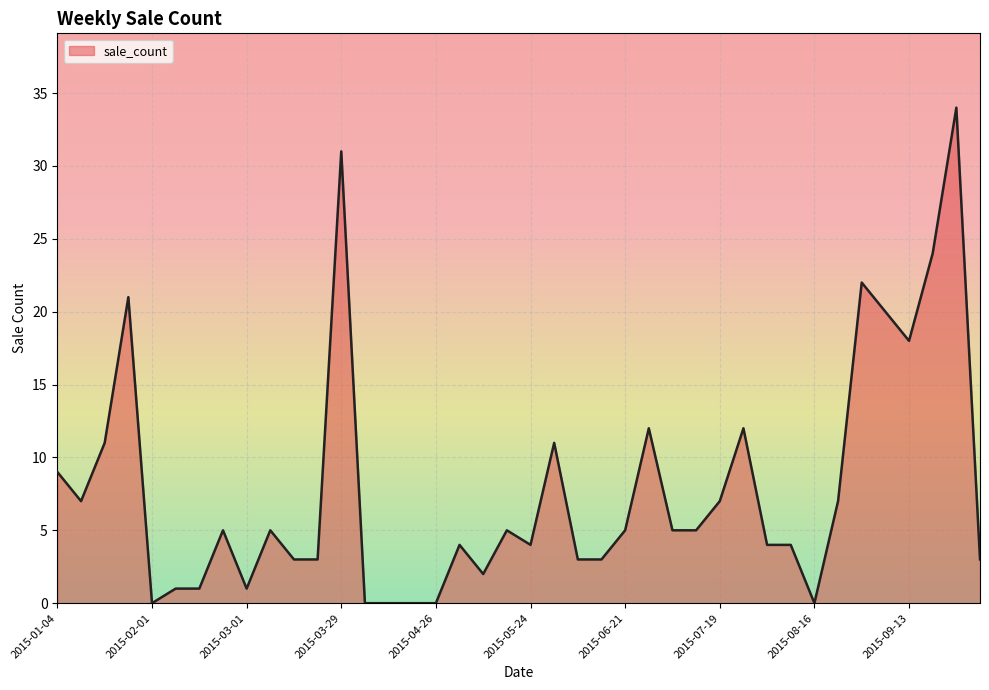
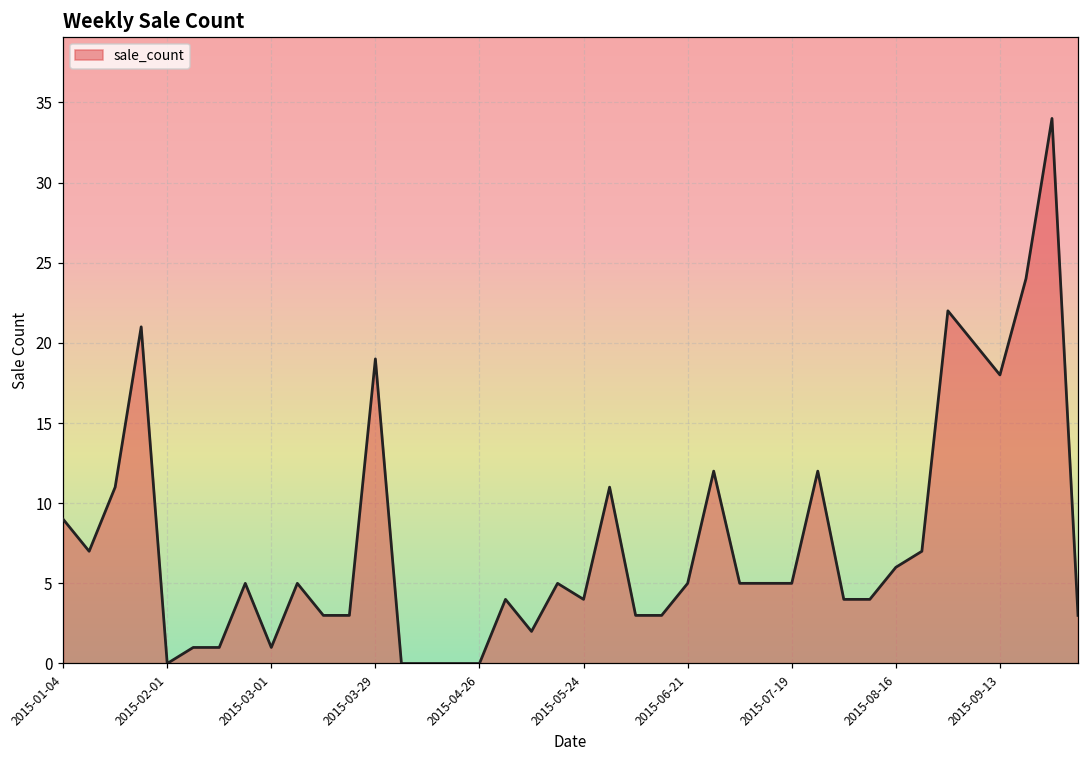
2015-03-29: 31 -> 19
2015-07-19: 7 -> 5
2015-08-16: 0 -> 6
